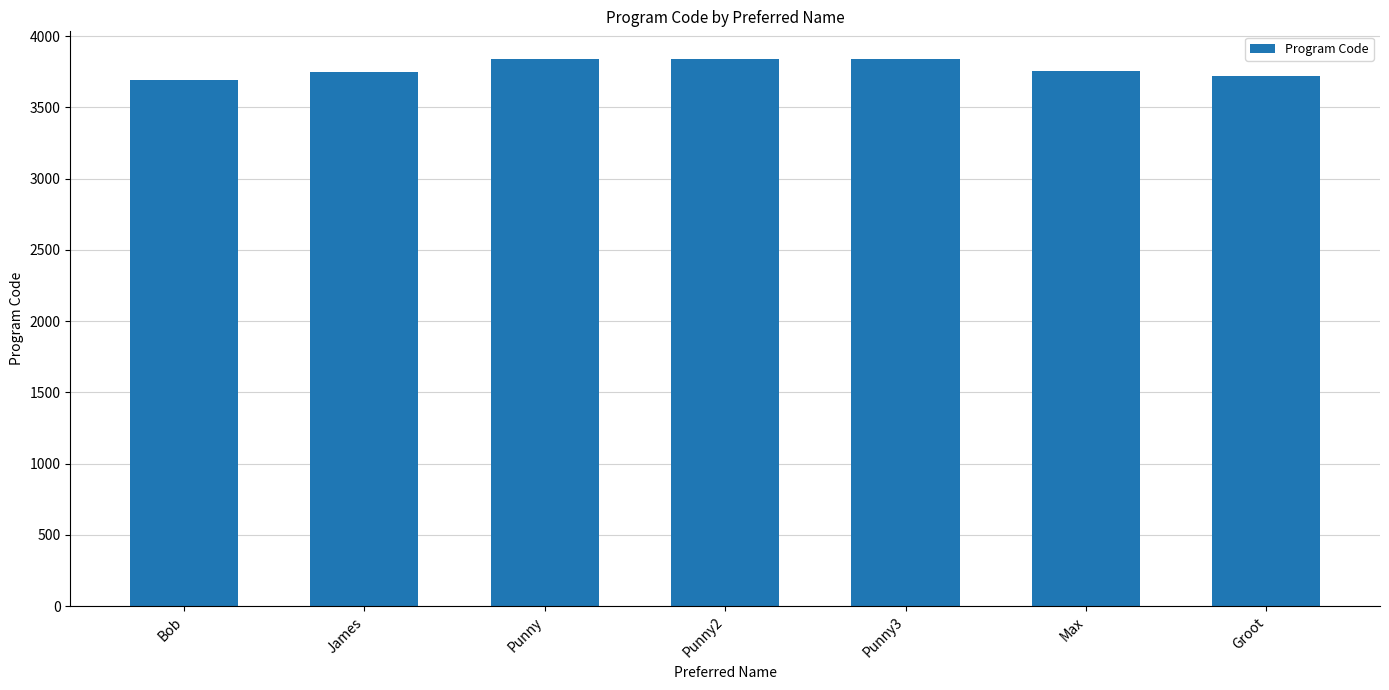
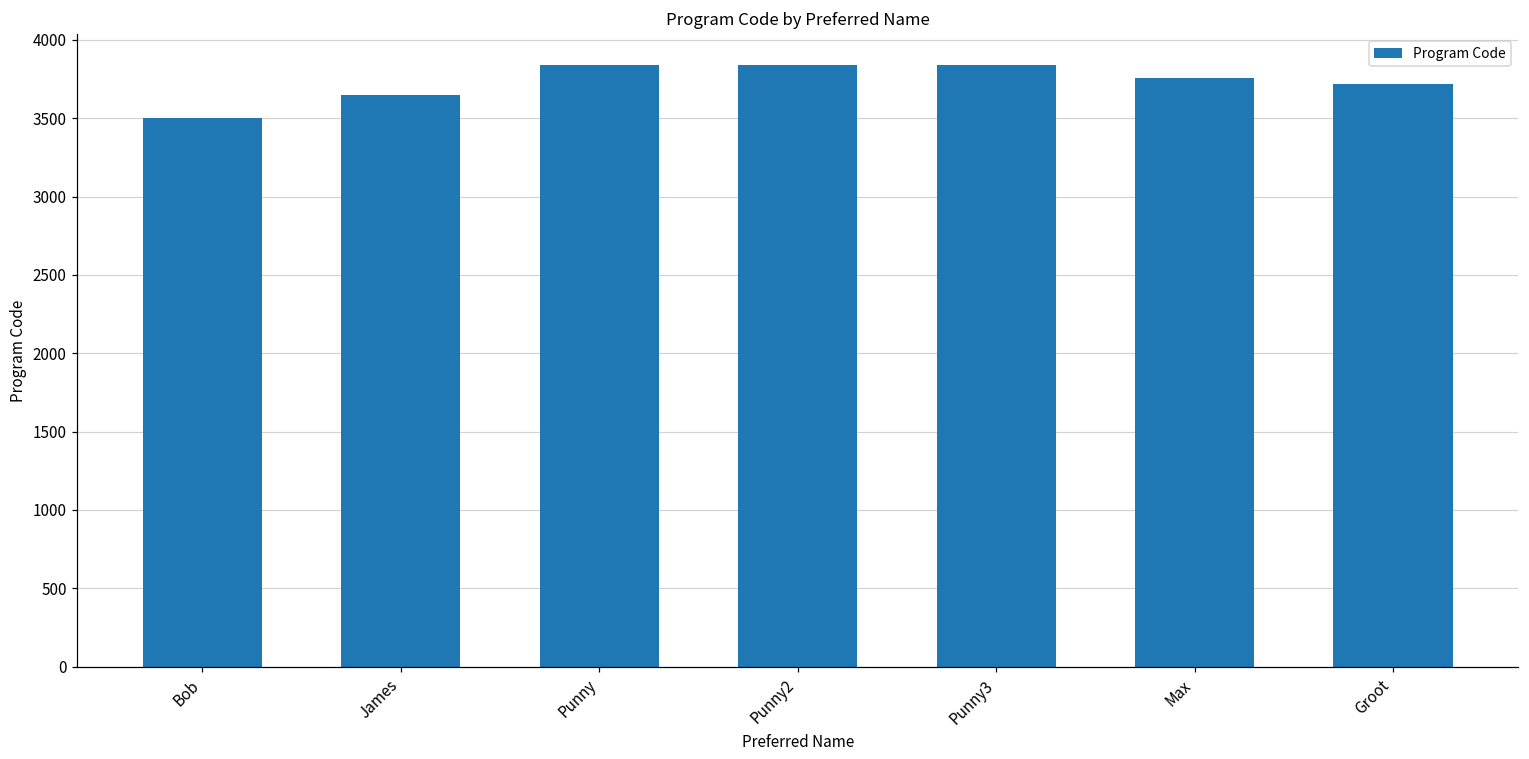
Bob: 3700 -> 3500
James: 3750 -> 3650
